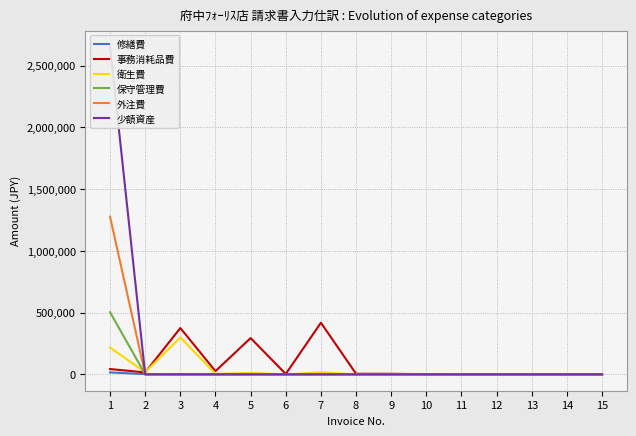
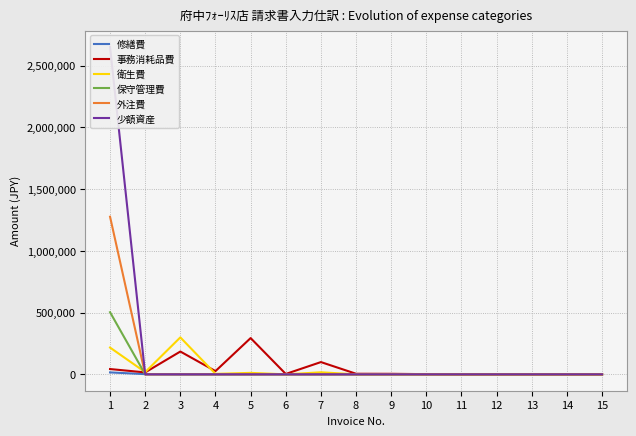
事務消耗品費, 3: 370,000 -> 180,000
事務消耗品費, 7: 420,000 -> 100,000
